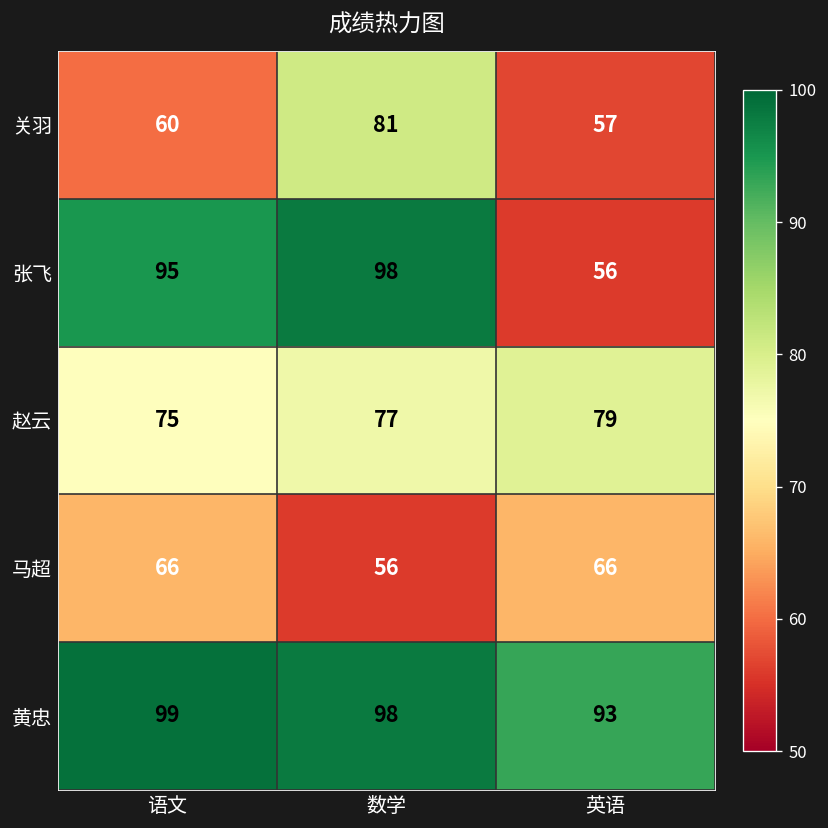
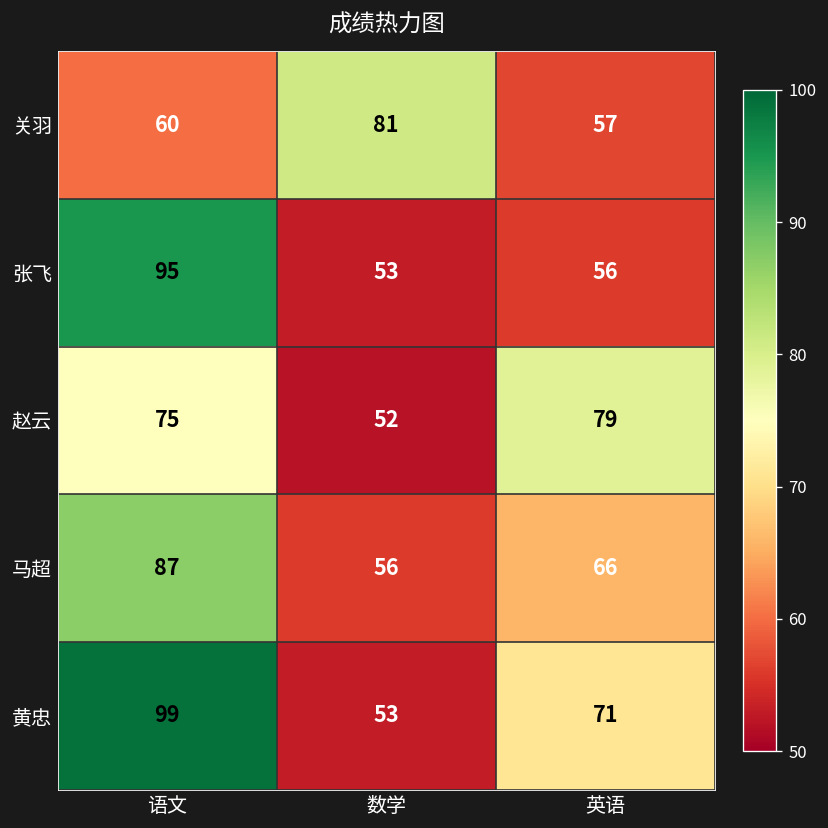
张飞, 数学: 98 -> 53
赵云, 数学: 77 -> 52
马超, 语文: 66 -> 87
黄忠, 数学: 98 -> 53
黄忠, 英语: 93 -> 71
